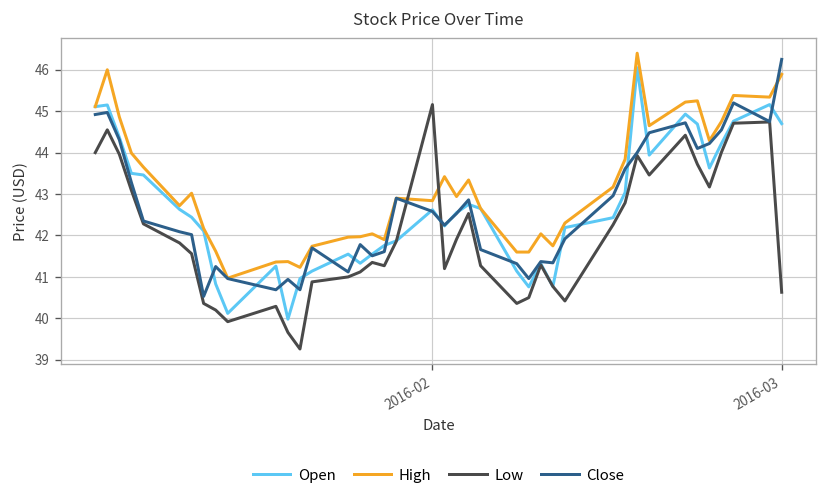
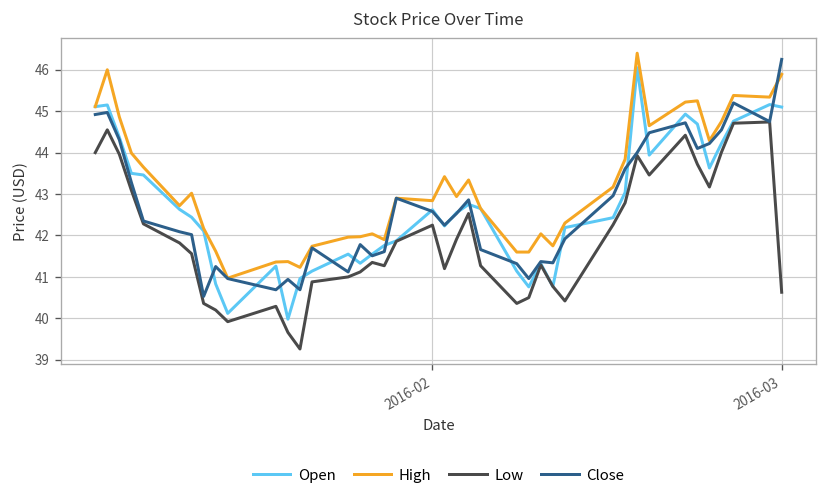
Low, 2016-02: 45.2 -> 42.3
Open, 2016-03: 44.7 -> 45.1
